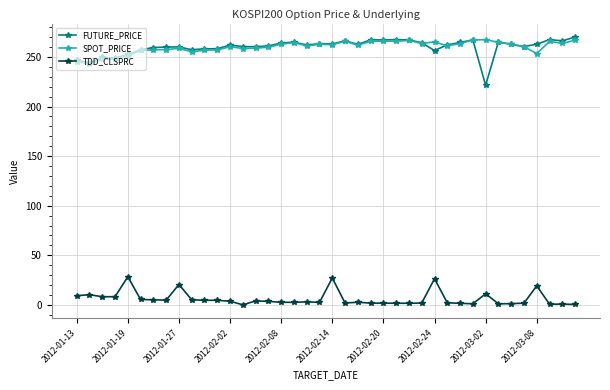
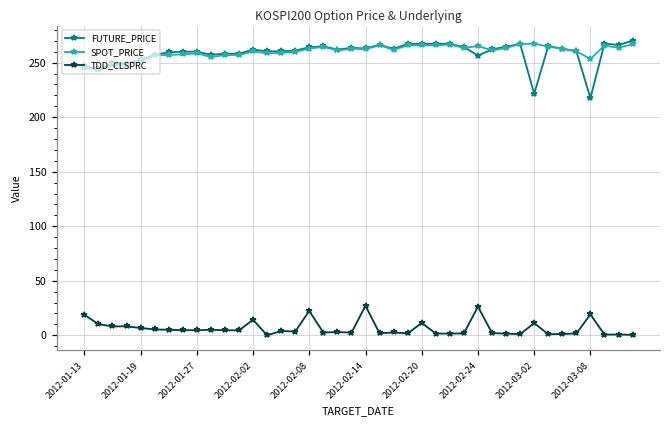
TDD_CLSPRC, 2012-01-13: 10 -> 20
TDD_CLSPRC, 2012-01-19: 30 -> 10
TDD_CLSPRC, 2012-01-27: 20 -> 0
TDD_CLSPRC, 2012-02-02: 0 -> 10
TDD_CLSPRC, 2012-02-08: 0 -> 20
TDD_CLSPRC, 2012-02-20: 0 -> 10
FUTURE_PRICE, 2012-03-08: 260 -> 220
